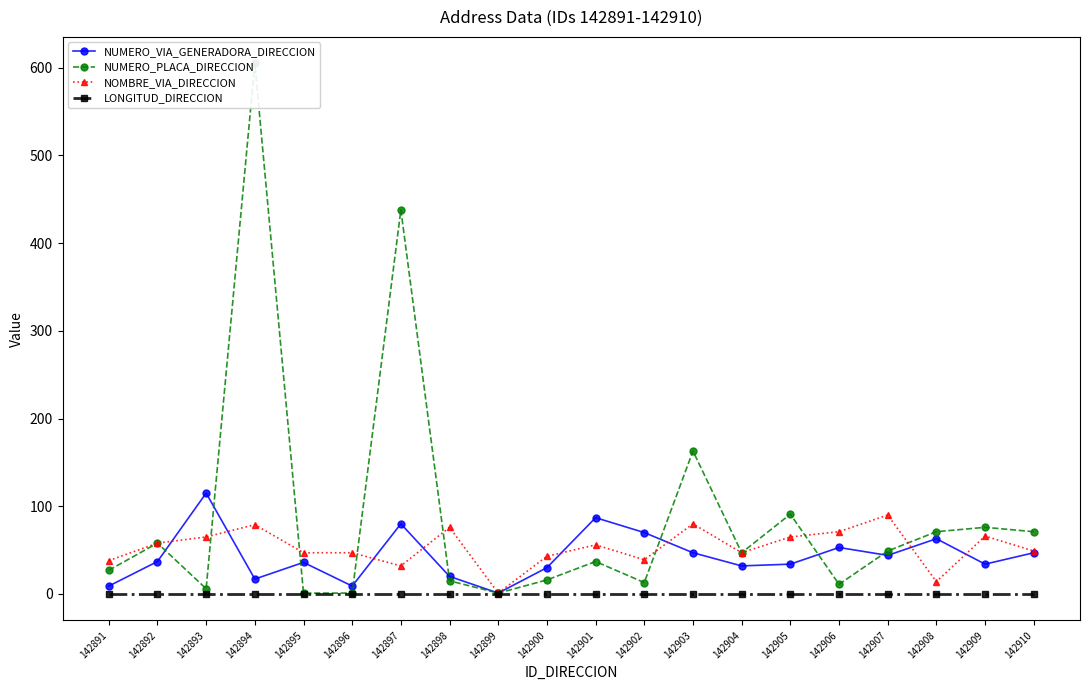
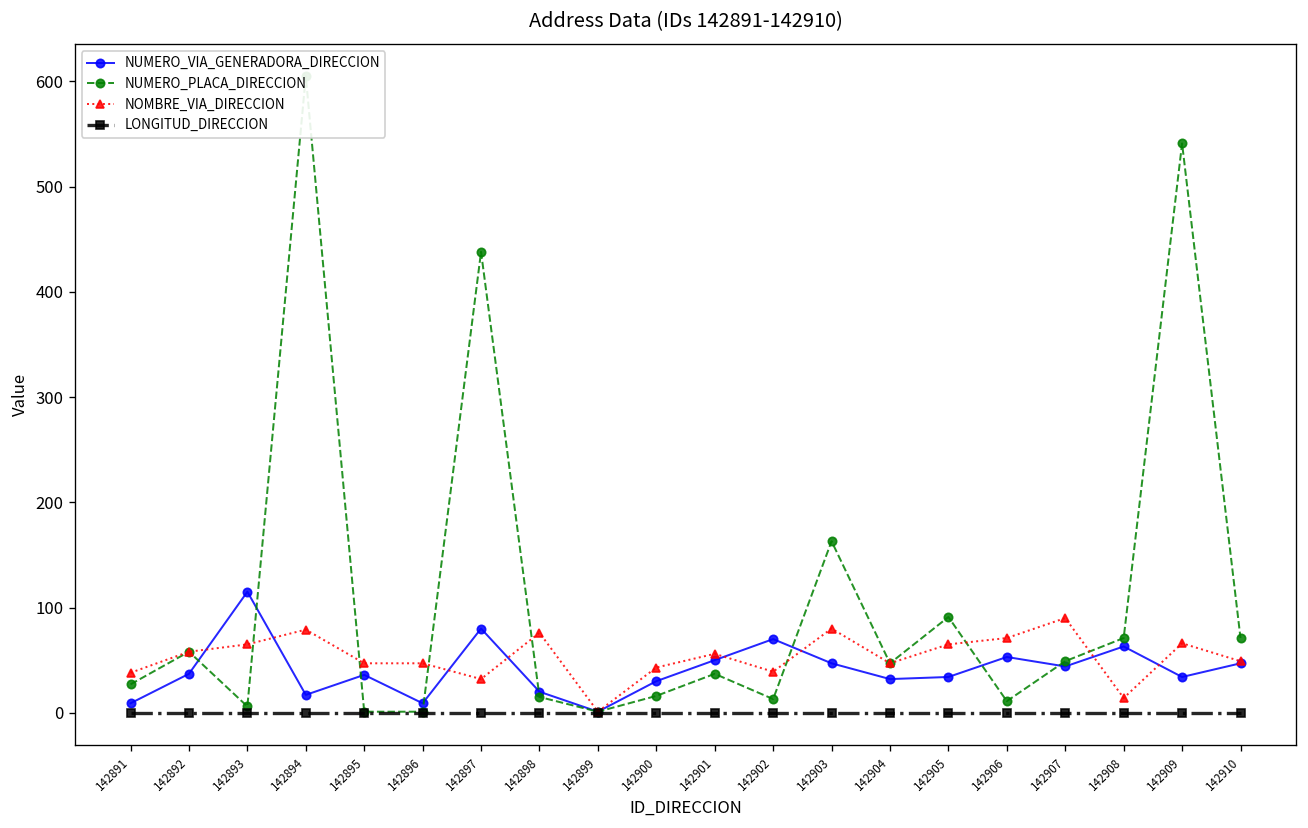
NUMERO_VIA_GENERADORA_DIRECCION, 142901: 90 -> 50
NUMERO_PLACA_DIRECCION, 142909: 80 -> 540
